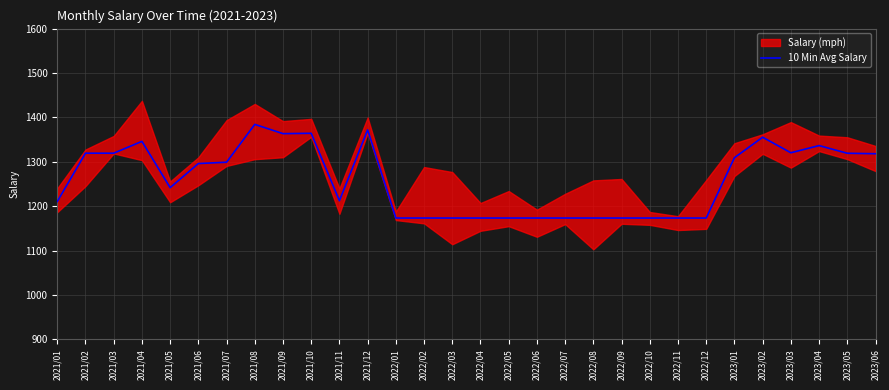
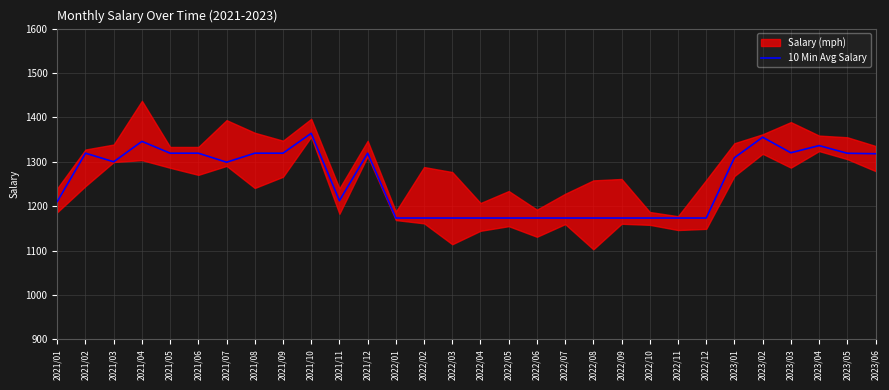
10 Min Avg Salary, 2021/03: 1320 -> 1300
10 Min Avg Salary, 2021/05: 1240 -> 1320
10 Min Avg Salary, 2021/06: 1300 -> 1320
10 Min Avg Salary, 2021/08: 1380 -> 1320
10 Min Avg Salary, 2021/09: 1360 -> 1320
10 Min Avg Salary, 2021/12: 1370 -> 1320
